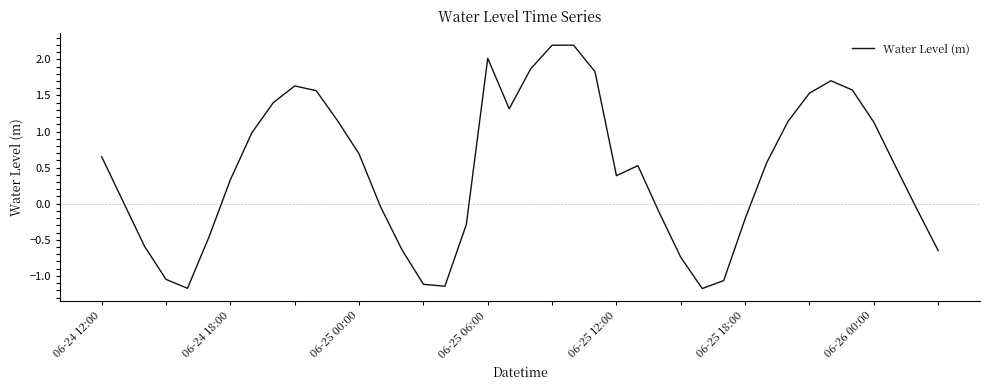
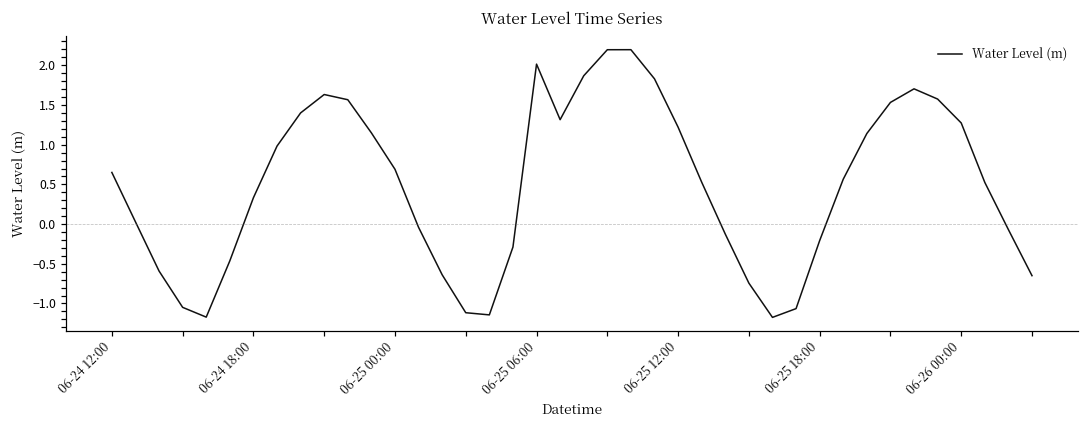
06-25 12:00: 0.4 -> 1.2
06-26 00:00: 1.1 -> 1.3
